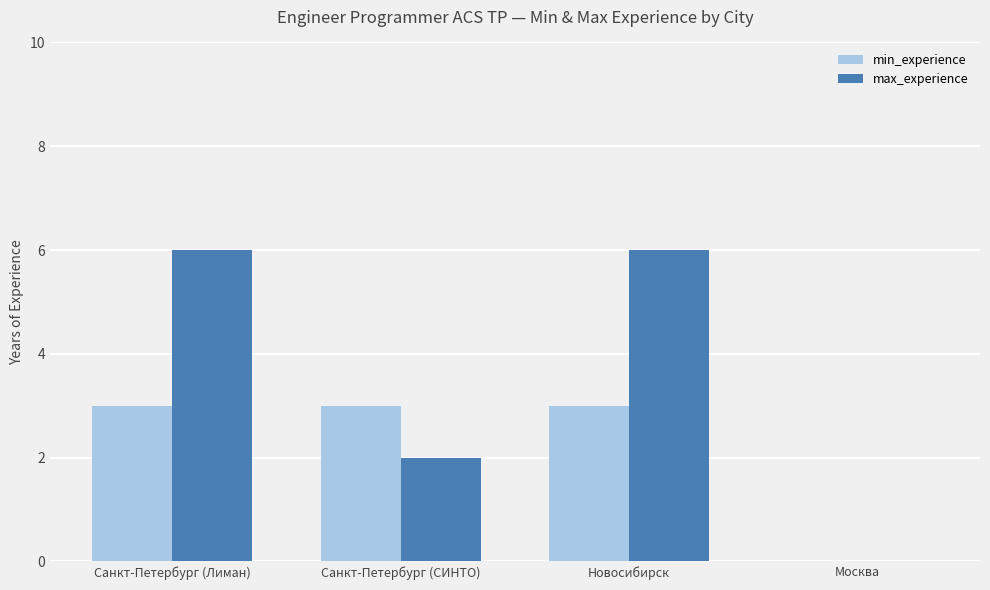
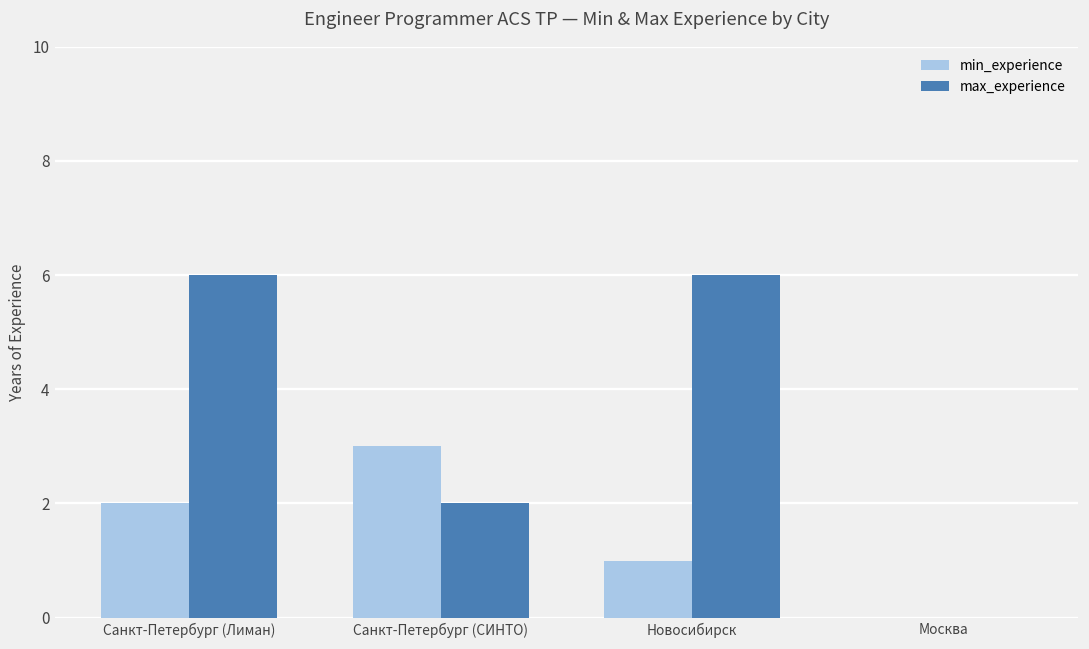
min_experience, Санкт-Петербург (Лиман): 3 -> 2
min_experience, Новосибирск: 3 -> 1
